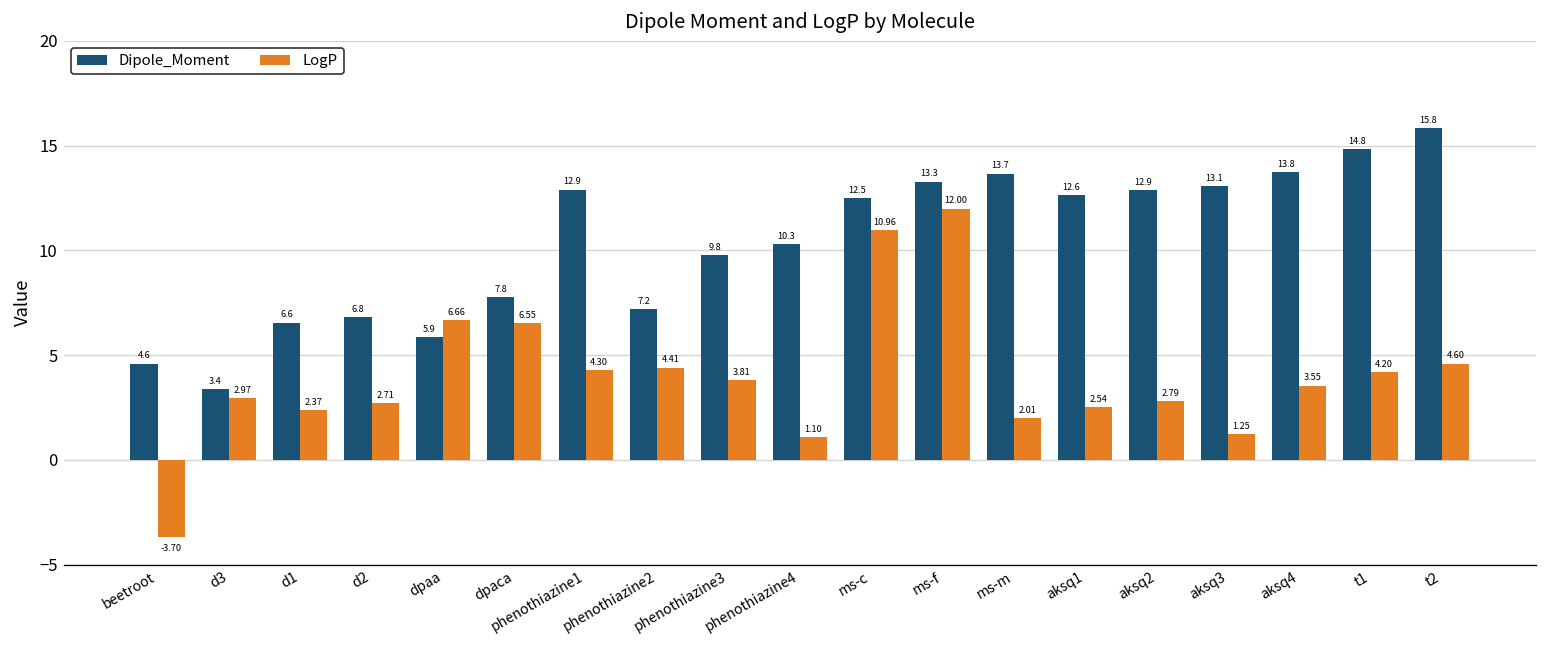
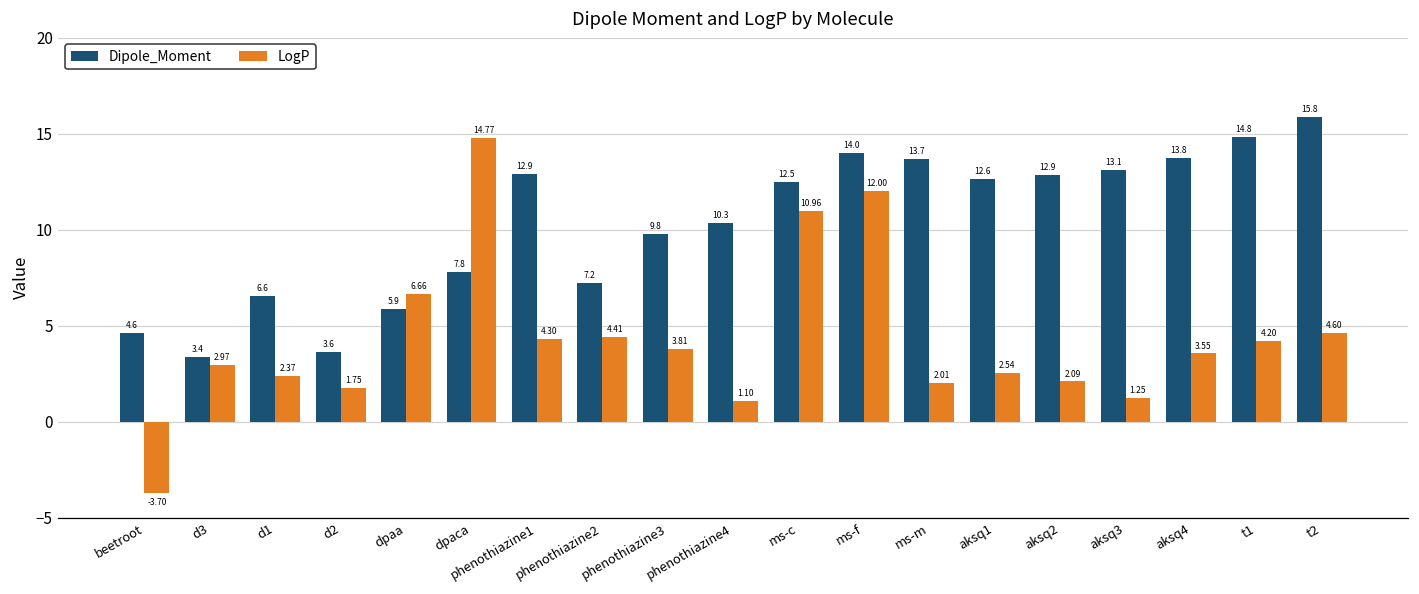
Dipole_Moment, d2: 6.8 -> 3.6
LogP, d2: 2.71 -> 1.75
LogP, dpaca: 6.55 -> 14.77
Dipole_Moment, ms-f: 13.3 -> 14.0
LogP, aksq2: 2.79 -> 2.09
